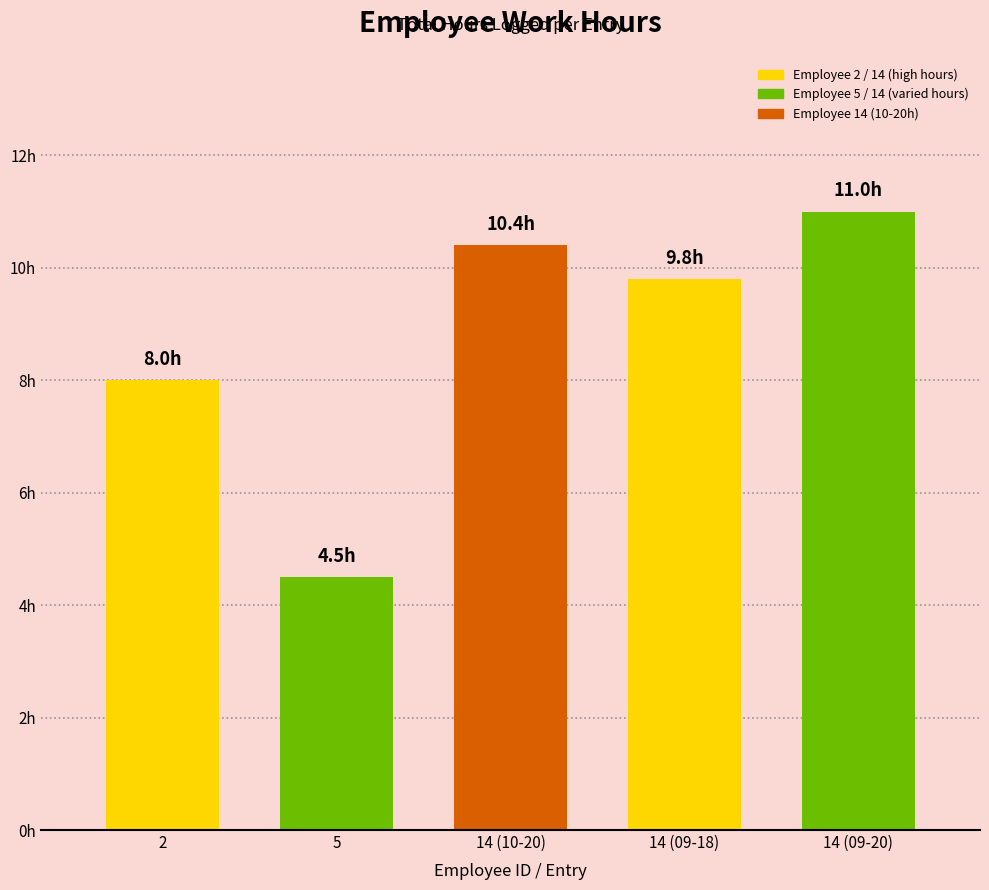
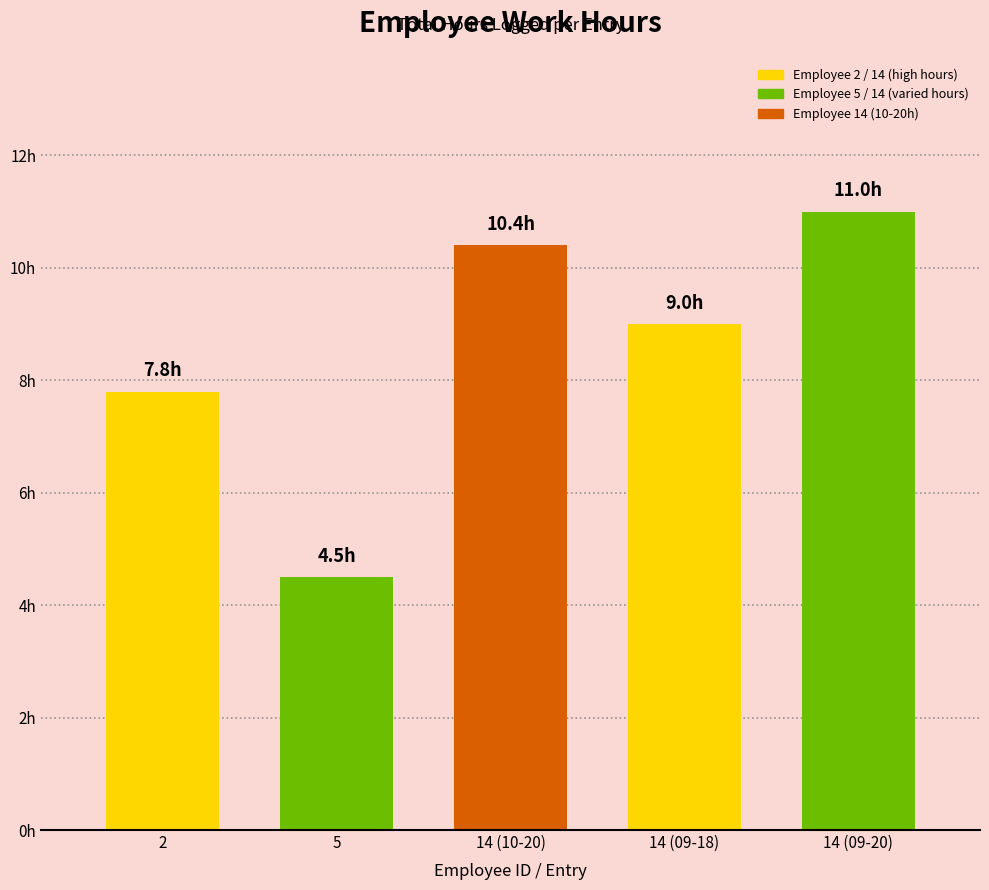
2: 8.0h -> 7.8h
14 (09-18): 9.8h -> 9.0h
